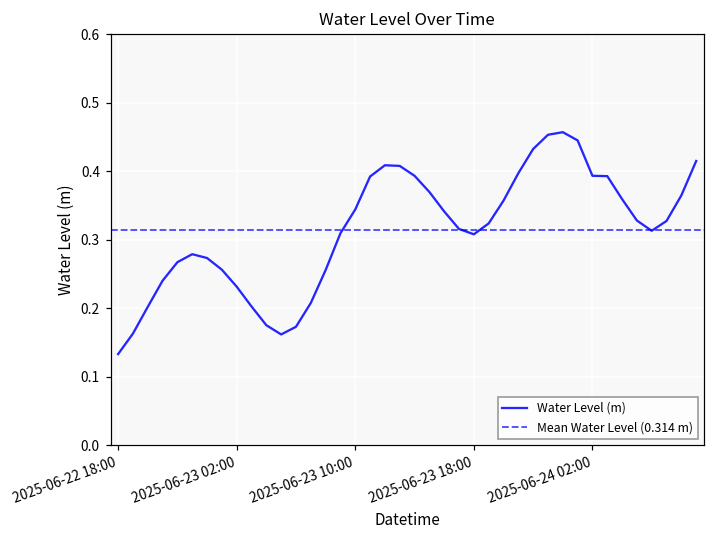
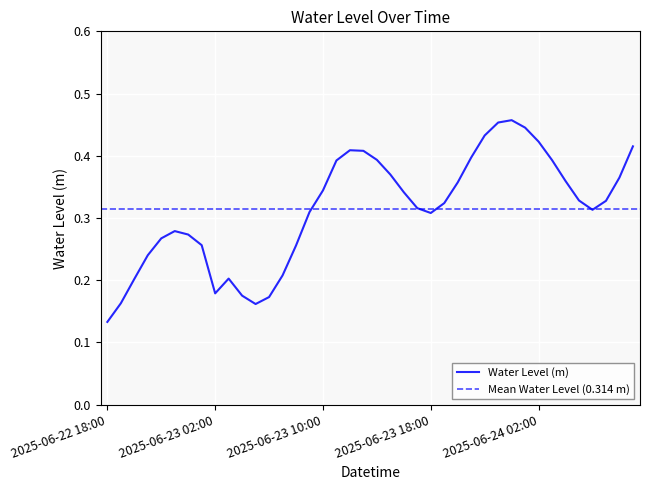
2025-06-23 02:00: 0.23 -> 0.18
2025-06-24 02:00: 0.39 -> 0.42
